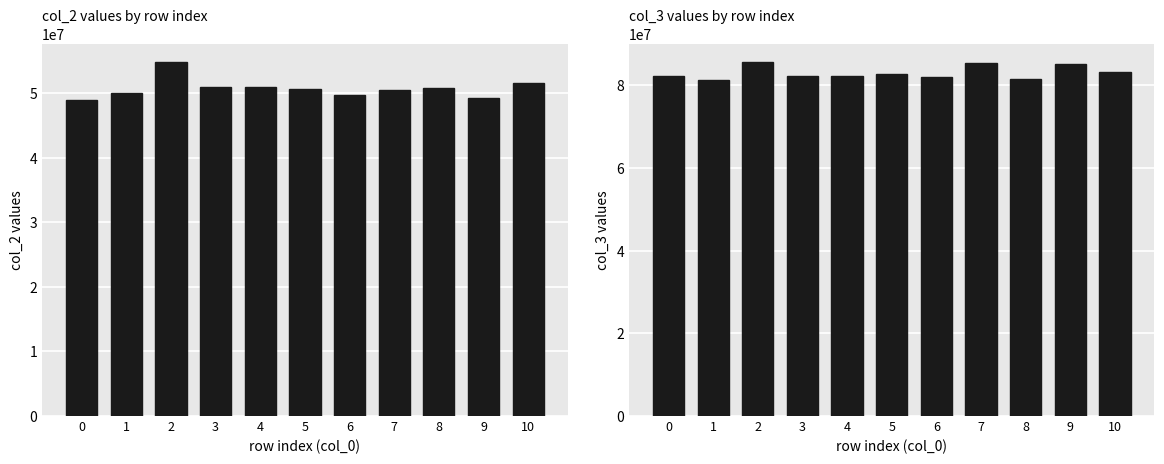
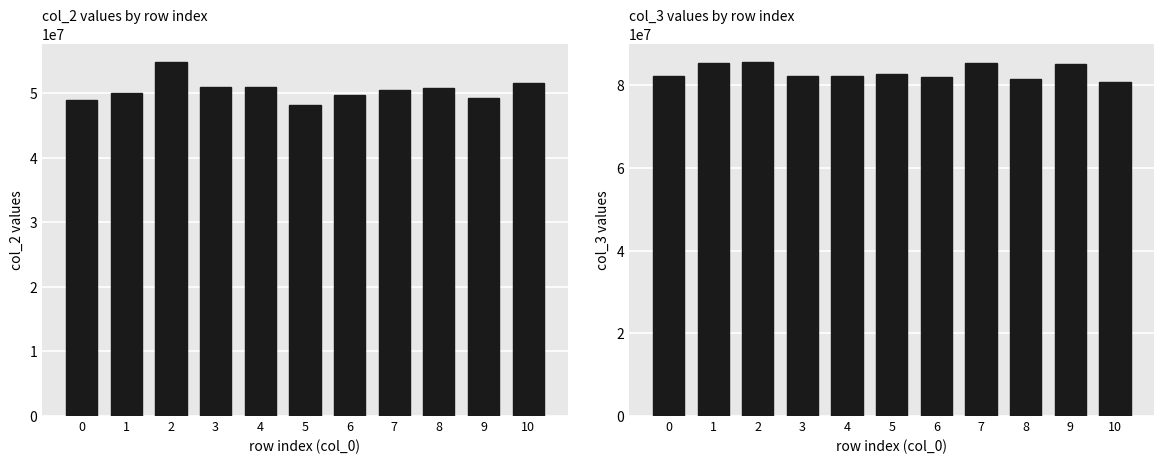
col_2 values by row index, 5: 51000000 -> 48000000
col_3 values by row index, 1: 81000000 -> 85000000
col_3 values by row index, 10: 83000000 -> 81000000
